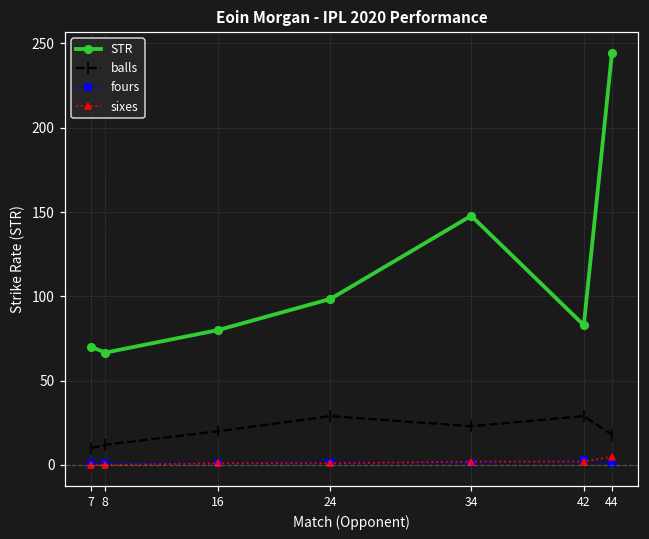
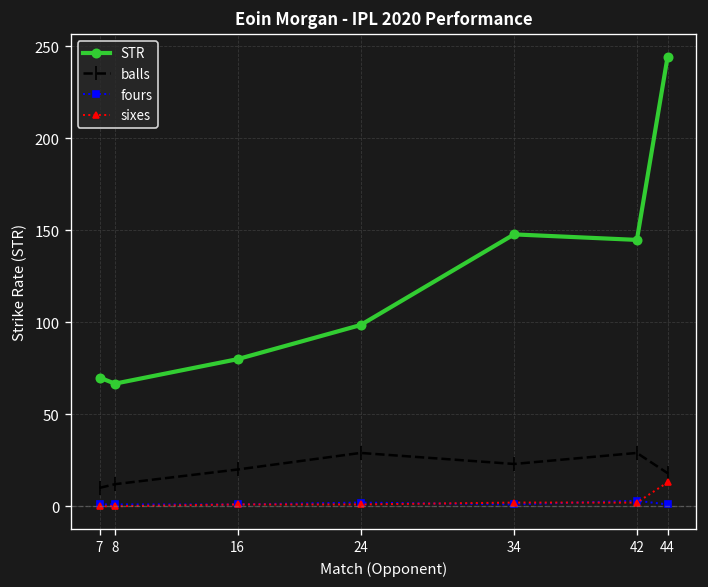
STR, 42: 83 -> 145
sixes, 44: 5 -> 13
